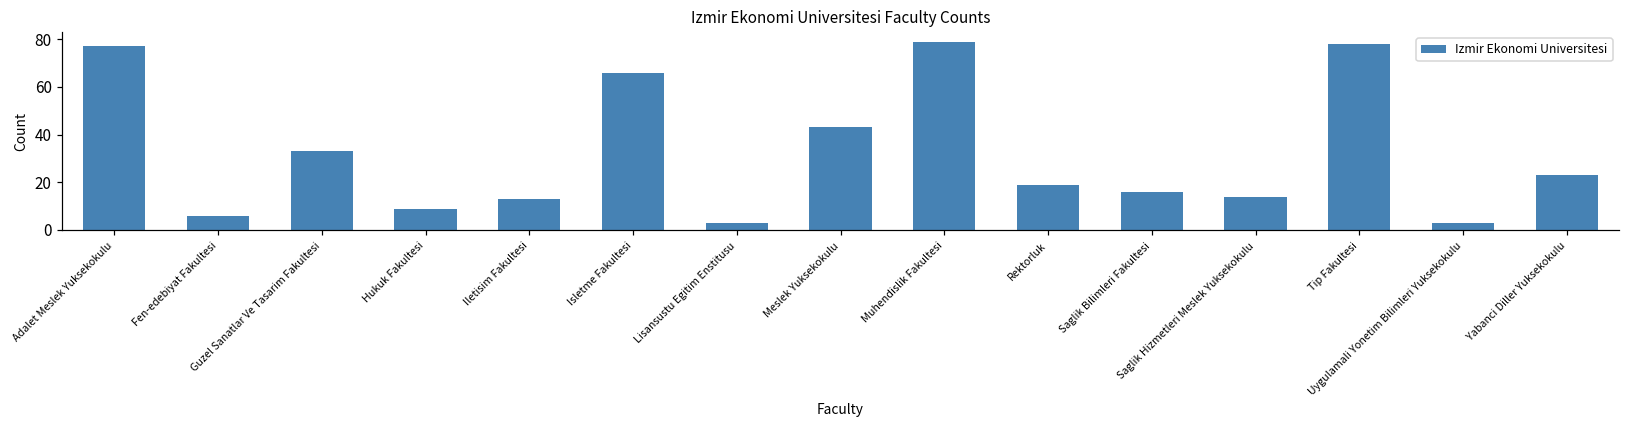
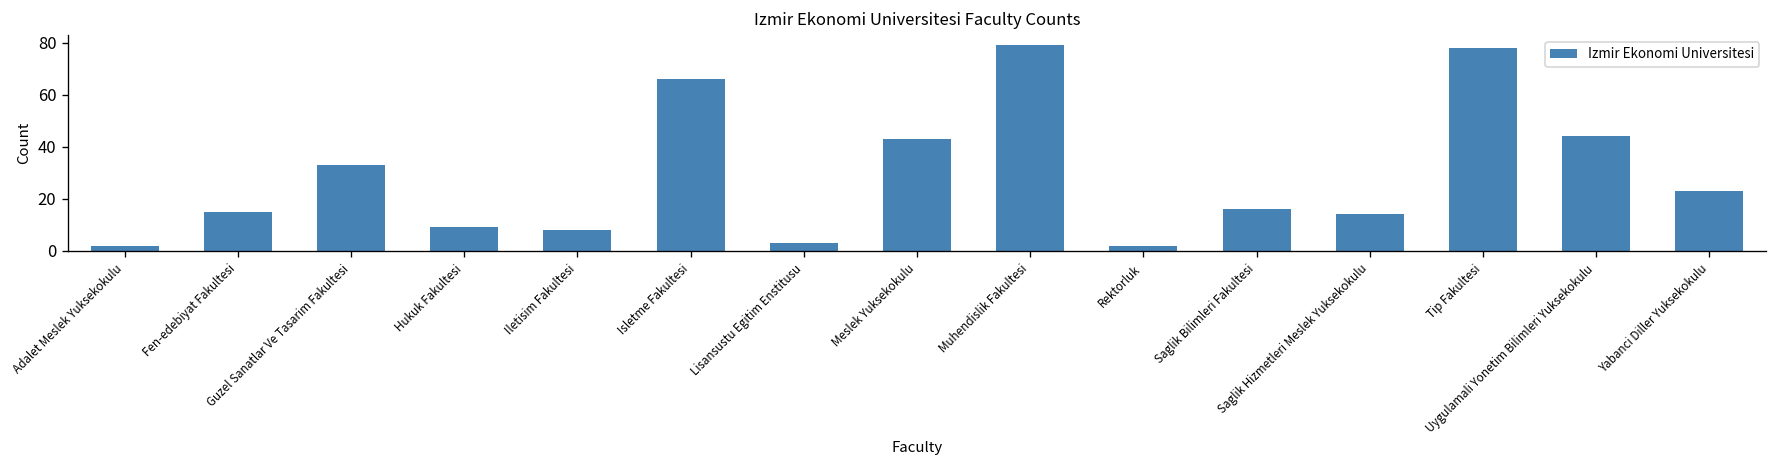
Adalet Meslek Yuksekokulu: 77 -> 2
Fen-edebiyat Fakultesi: 6 -> 15
Iletisim Fakultesi: 13 -> 8
Rektorluk: 19 -> 2
Uygulamali Yonetim Bilimleri Yuksekokulu: 3 -> 44
